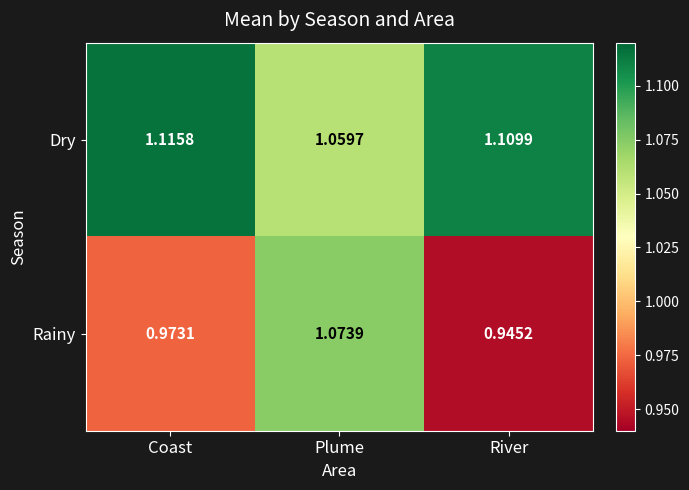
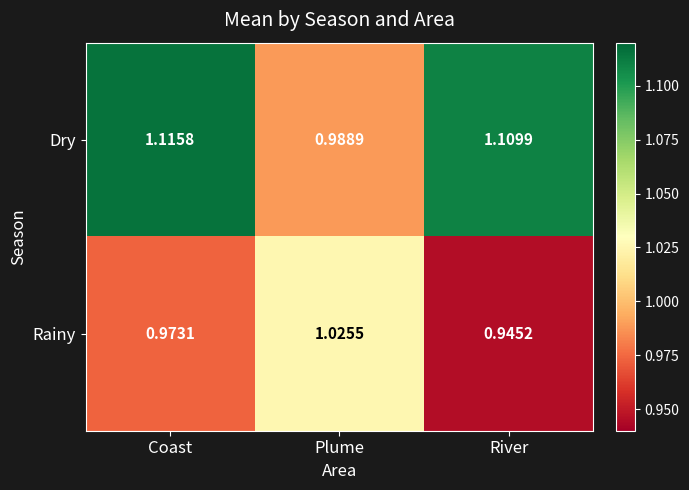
Dry, Plume: 1.0597 -> 0.9889
Rainy, Plume: 1.0739 -> 1.0255
